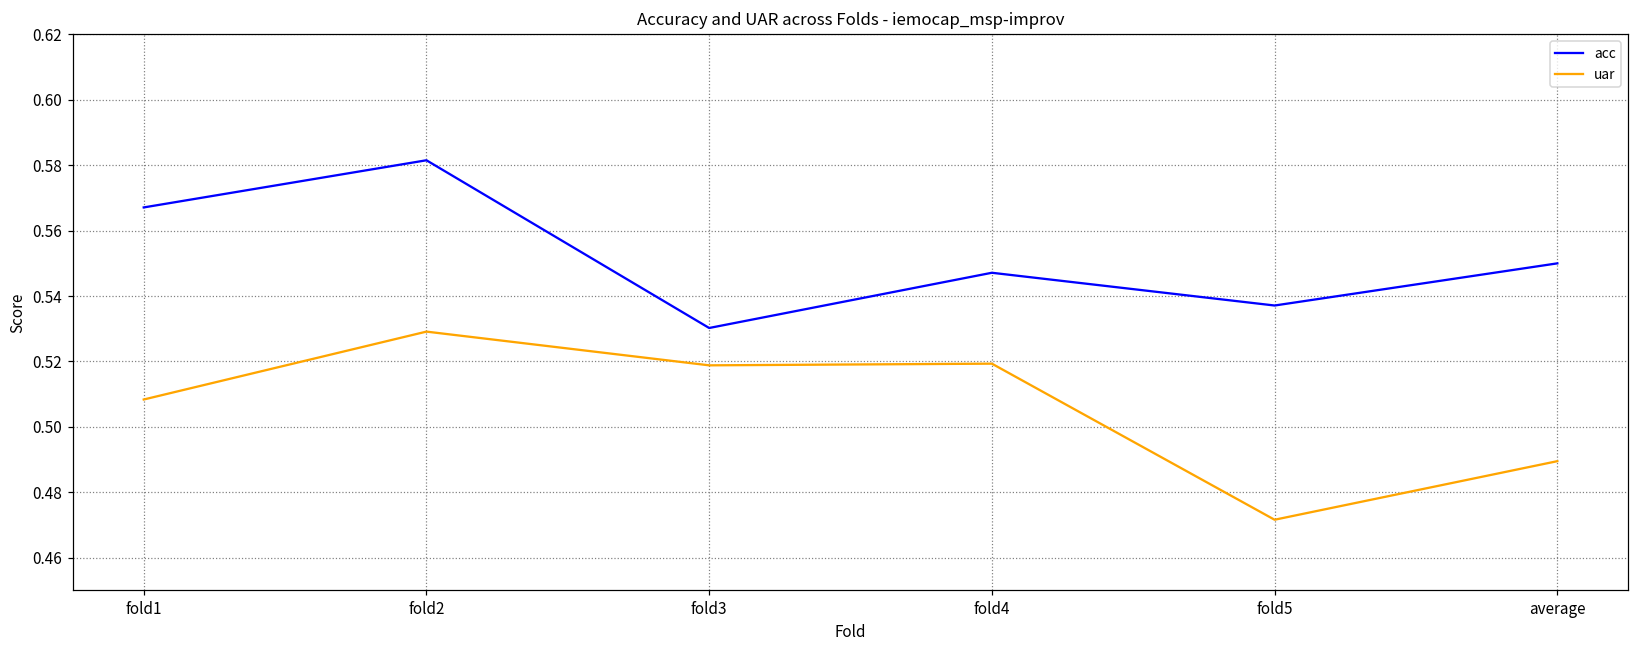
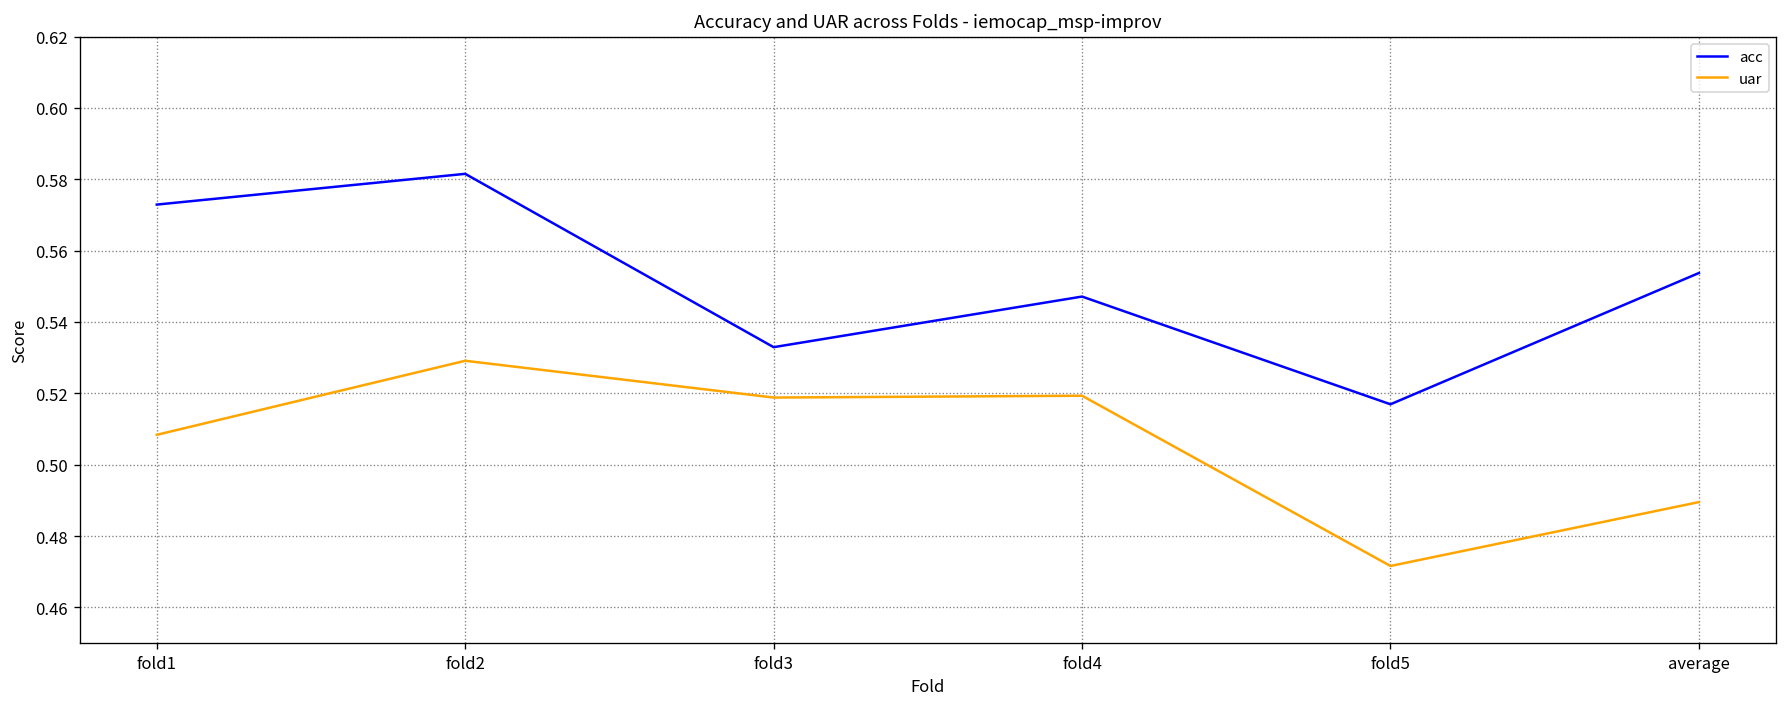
acc, fold1: 0.567 -> 0.573
acc, fold3: 0.530 -> 0.533
acc, fold5: 0.537 -> 0.517
acc, average: 0.550 -> 0.554
